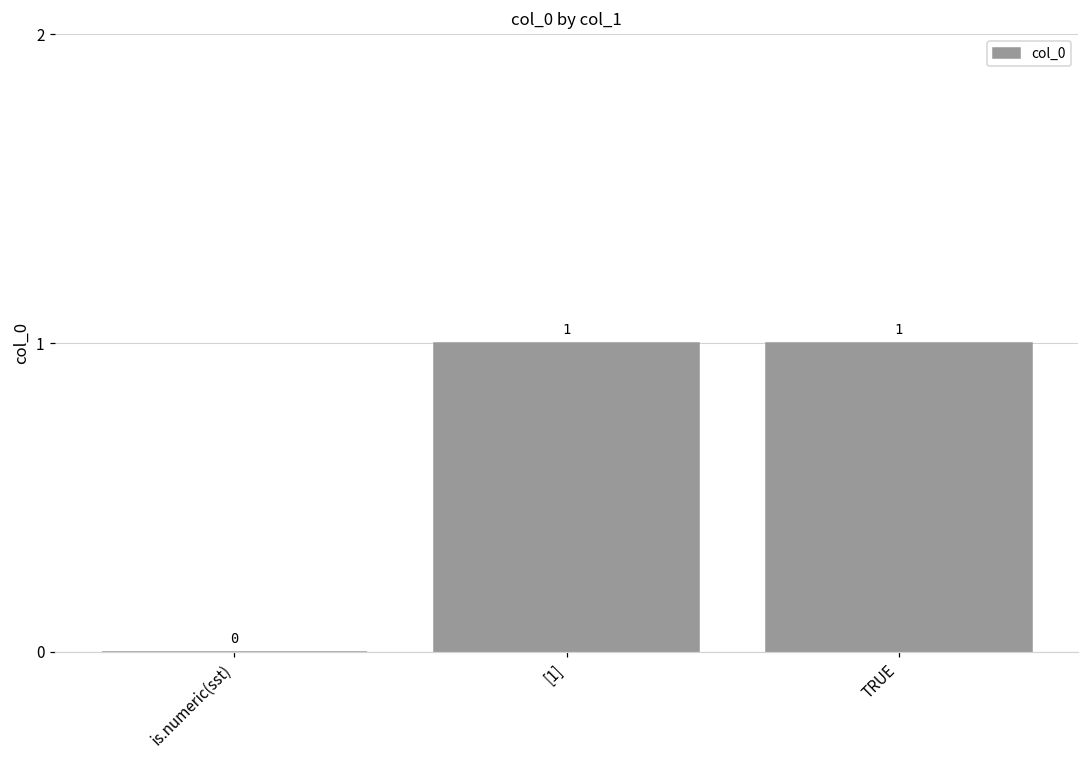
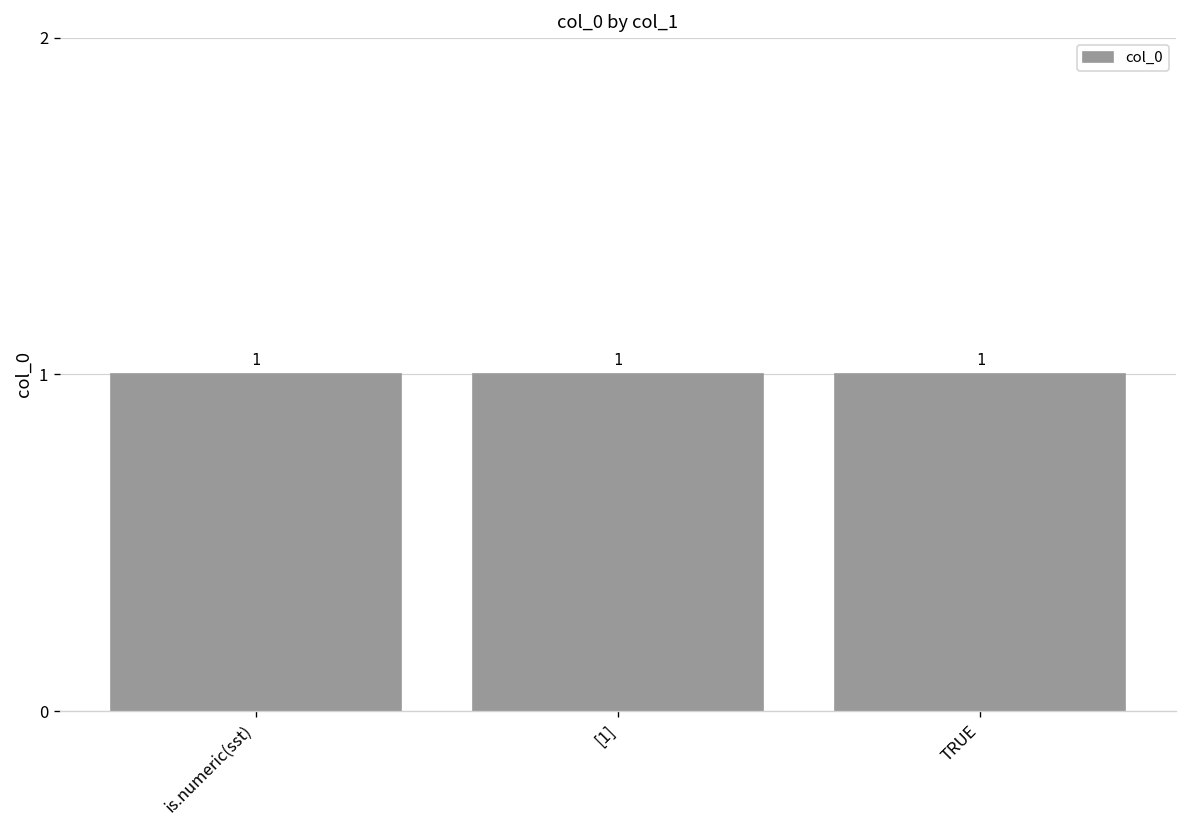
is.numeric(sst): 0 -> 1
